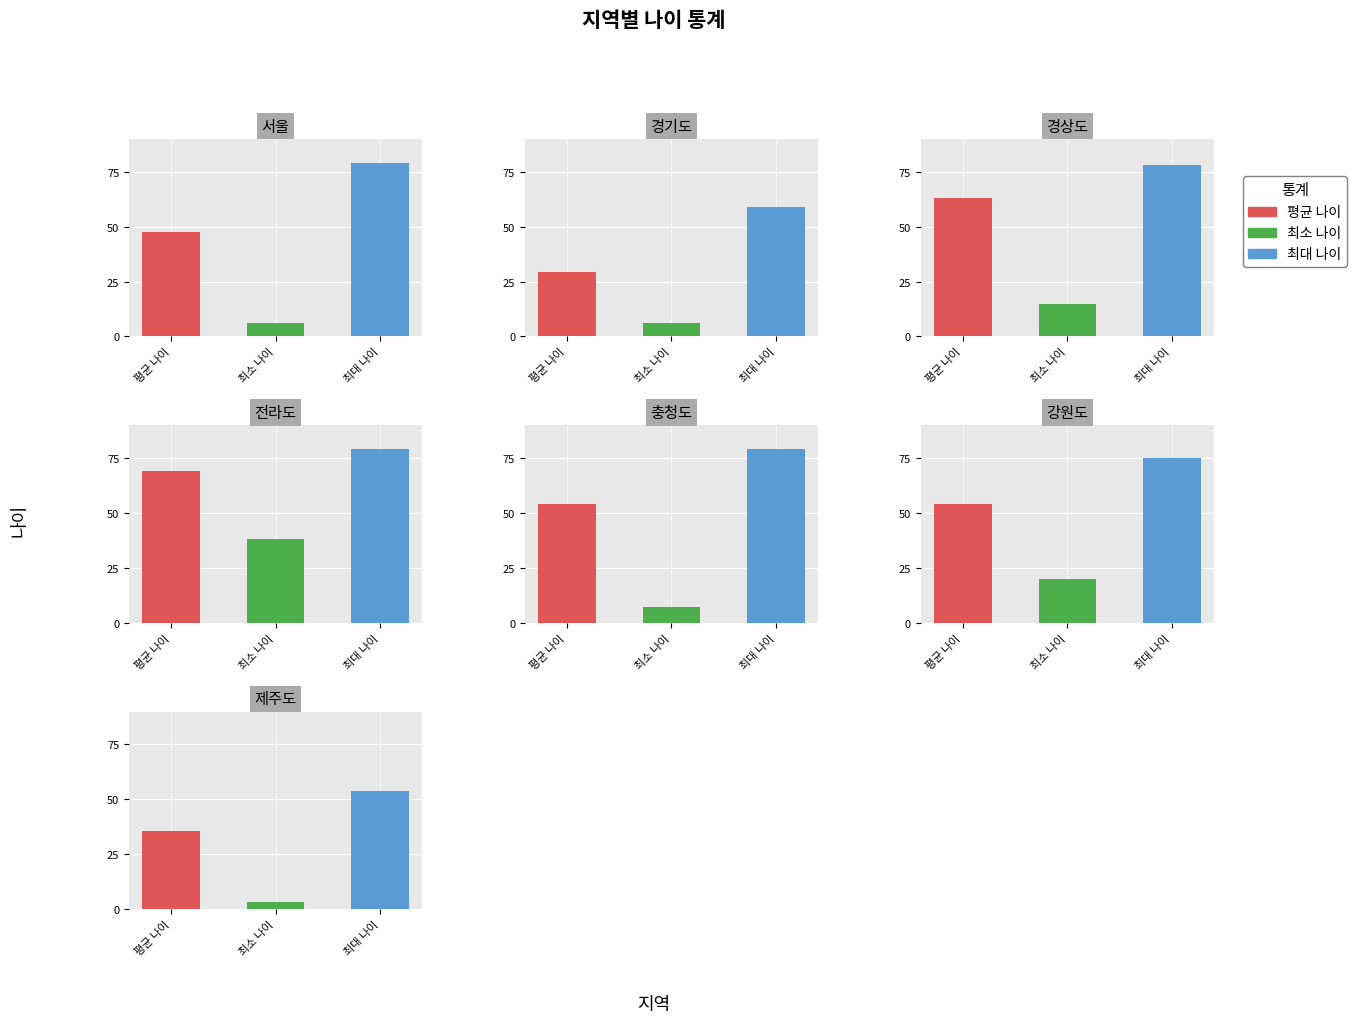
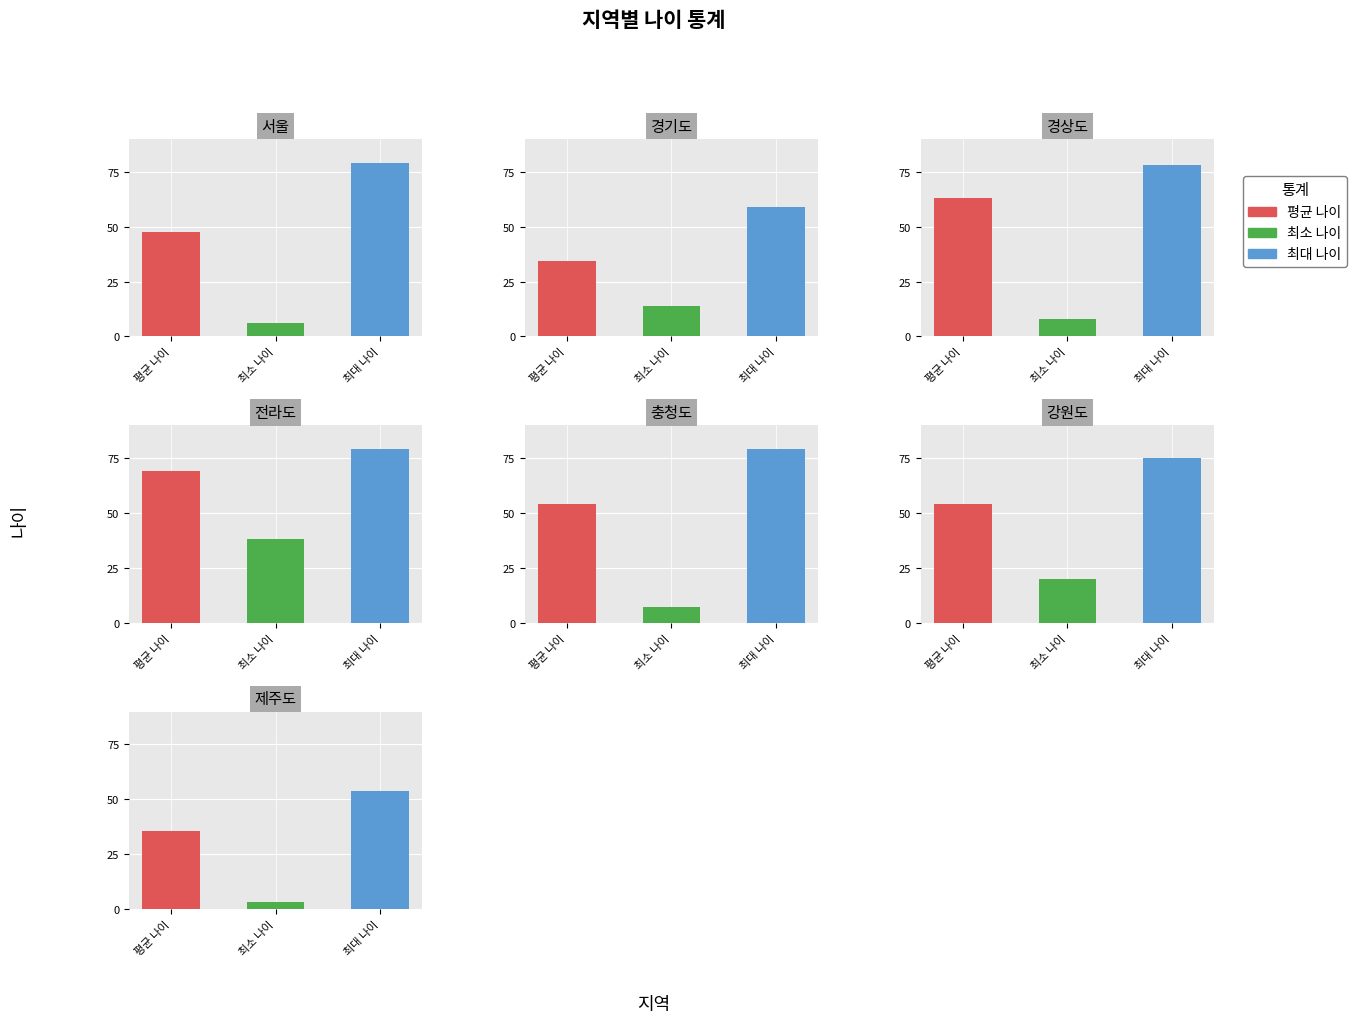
경기도, 평균 나이: 29 -> 34
경기도, 최소 나이: 6 -> 14
경상도, 최소 나이: 15 -> 8
